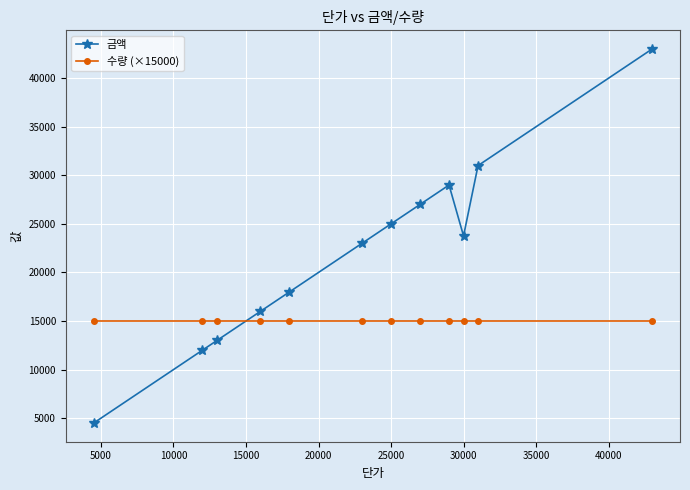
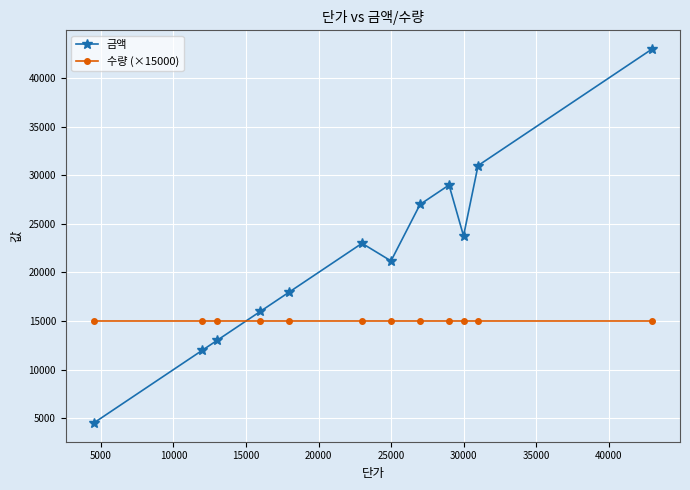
금액, 25000: 25000 -> 21000
